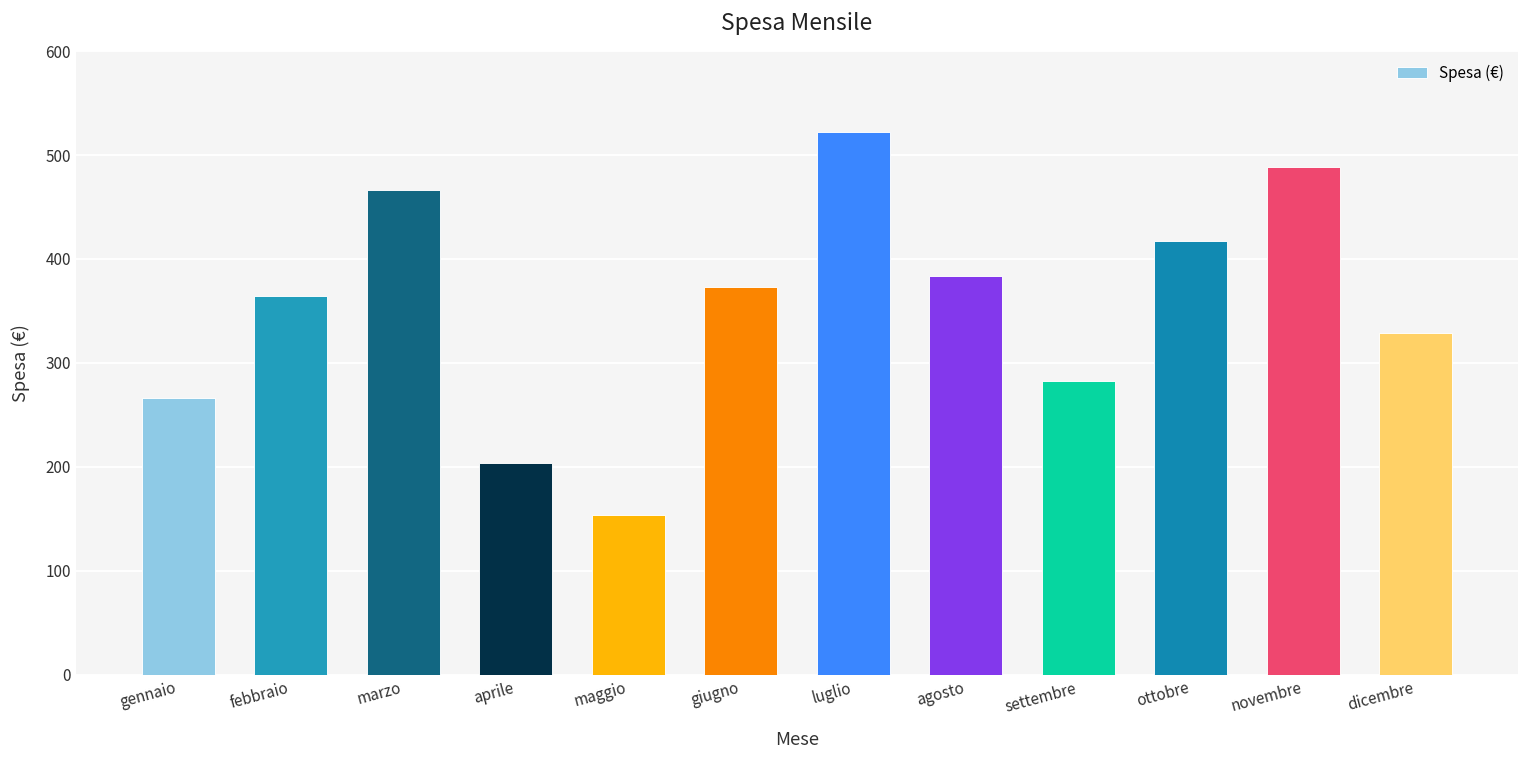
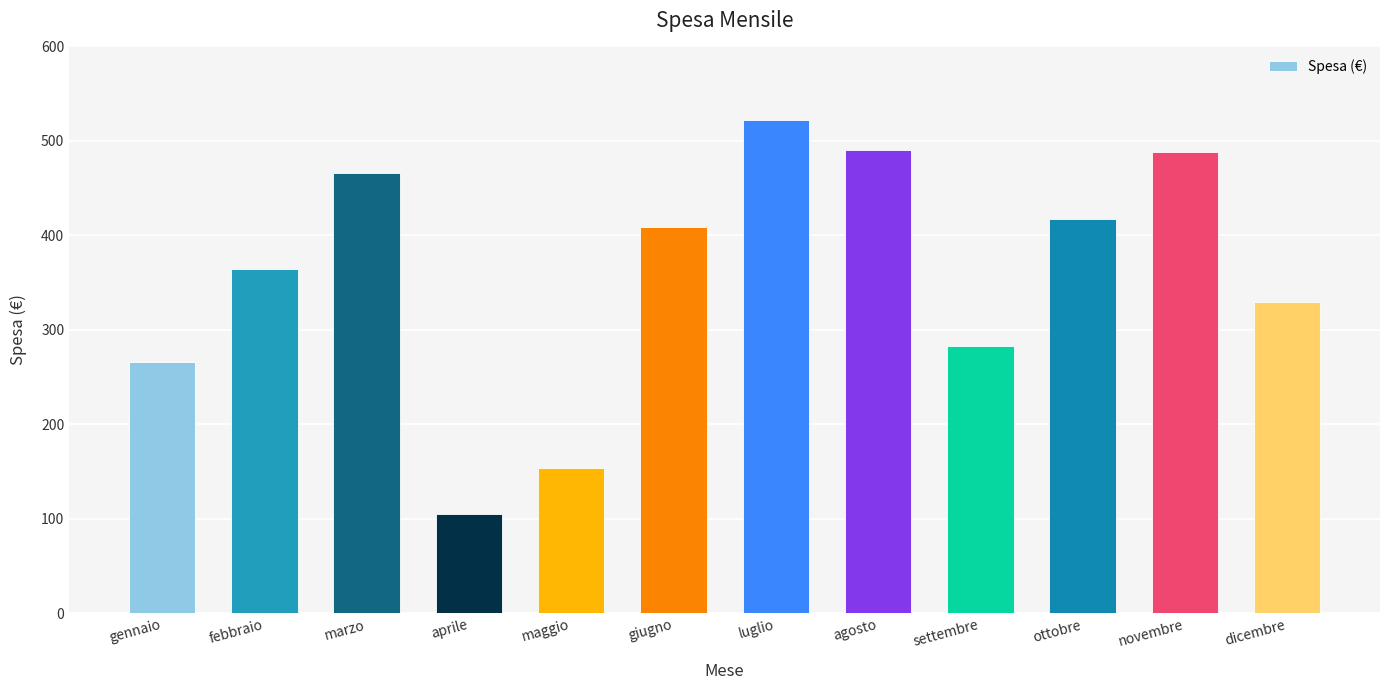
aprile: 200 -> 110
giugno: 370 -> 410
agosto: 380 -> 490
